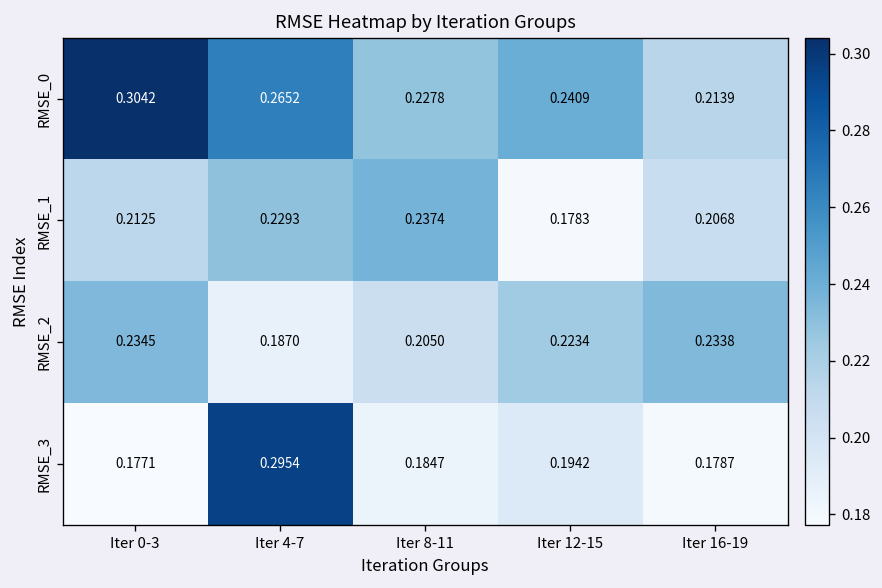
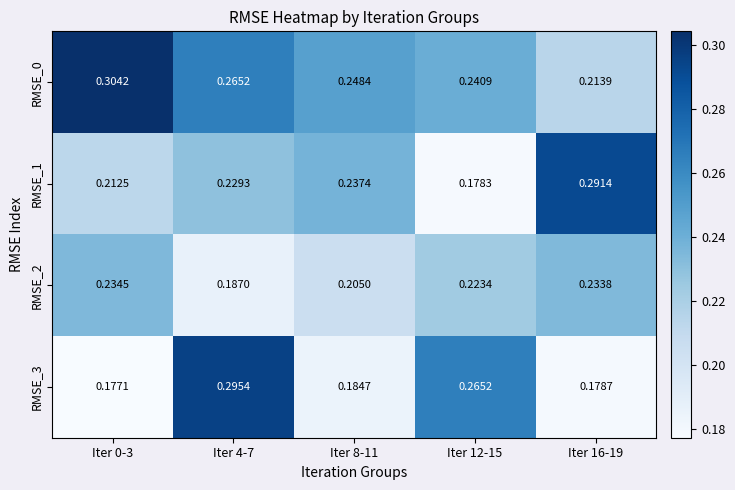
RMSE_0, Iter 8-11: 0.2278 -> 0.2484
RMSE_1, Iter 16-19: 0.2068 -> 0.2914
RMSE_3, Iter 12-15: 0.1942 -> 0.2652
